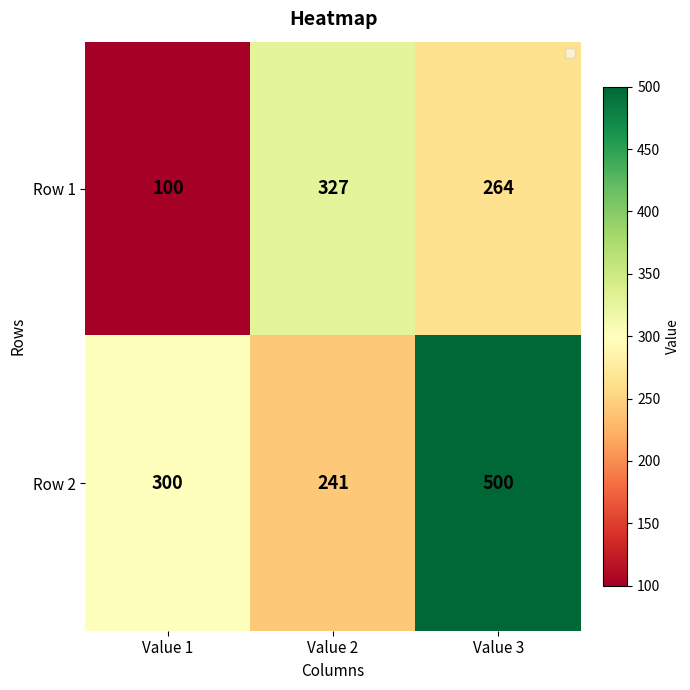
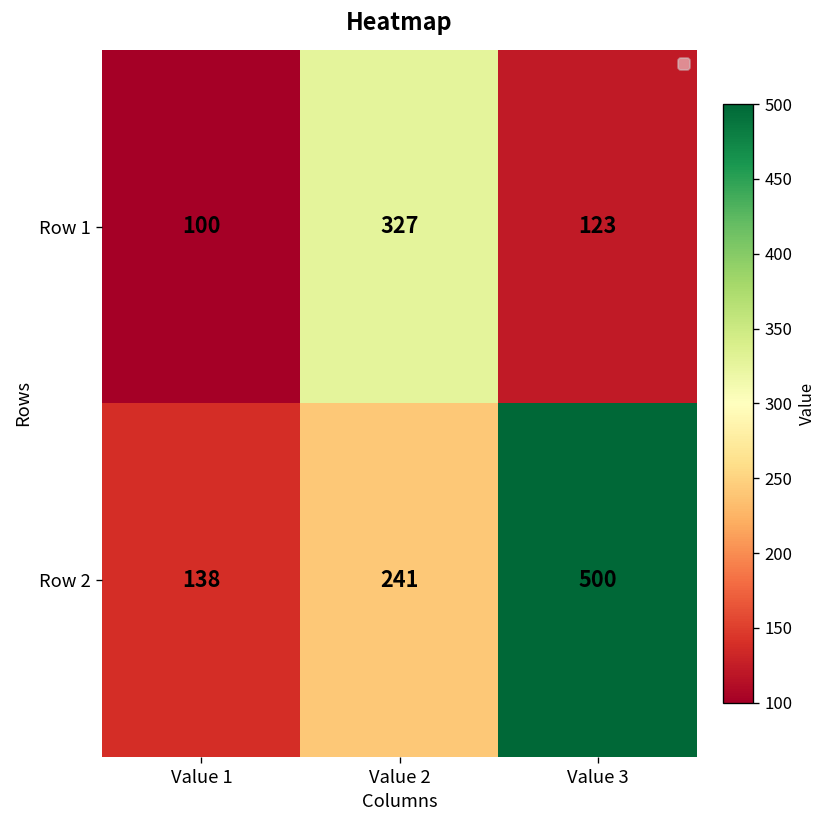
Row 1, Value 3: 264 -> 123
Row 2, Value 1: 300 -> 138
